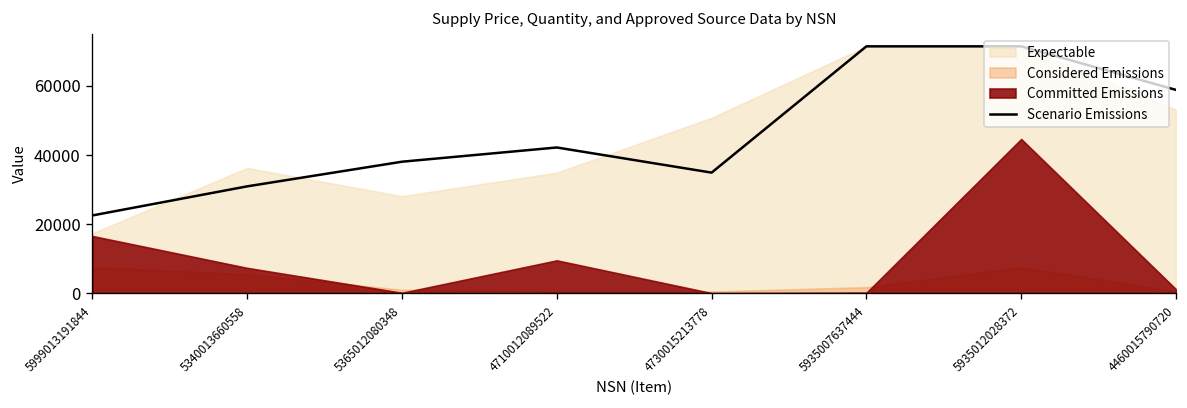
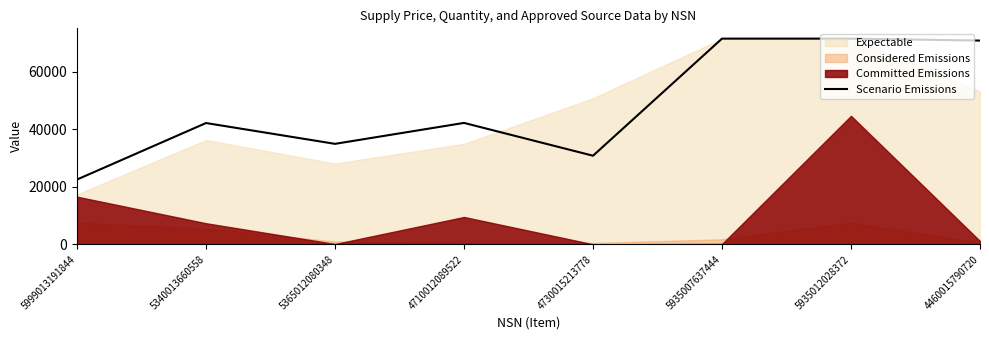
Scenario Emissions, 5340013660558: 31000 -> 42000
Scenario Emissions, 5365012080348: 38000 -> 35000
Scenario Emissions, 4730015213778: 35000 -> 31000
Scenario Emissions, 4460015790720: 59000 -> 71000
